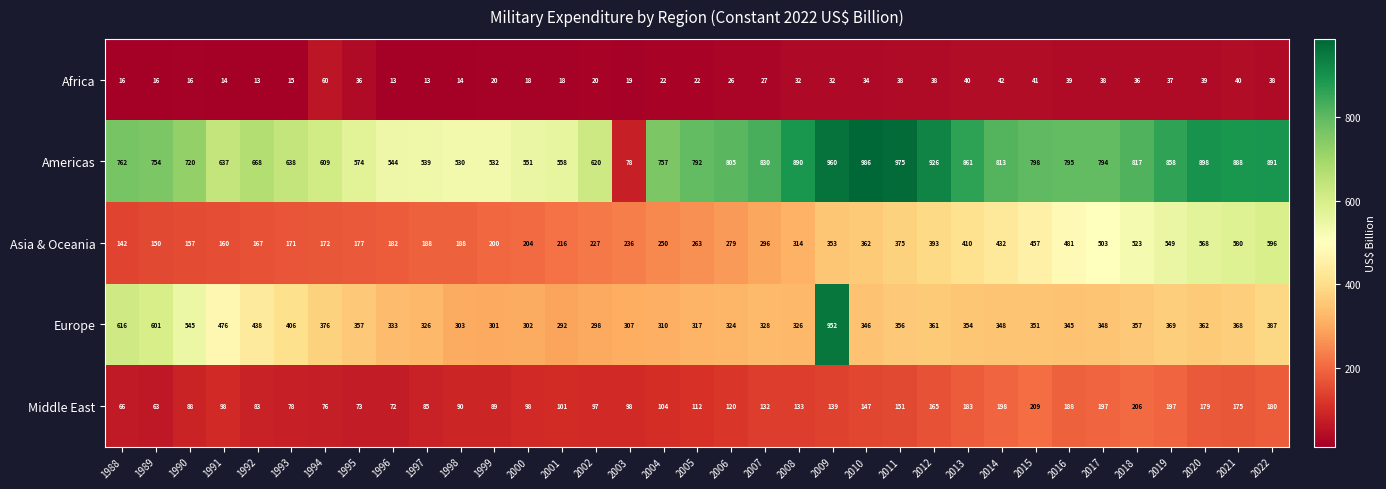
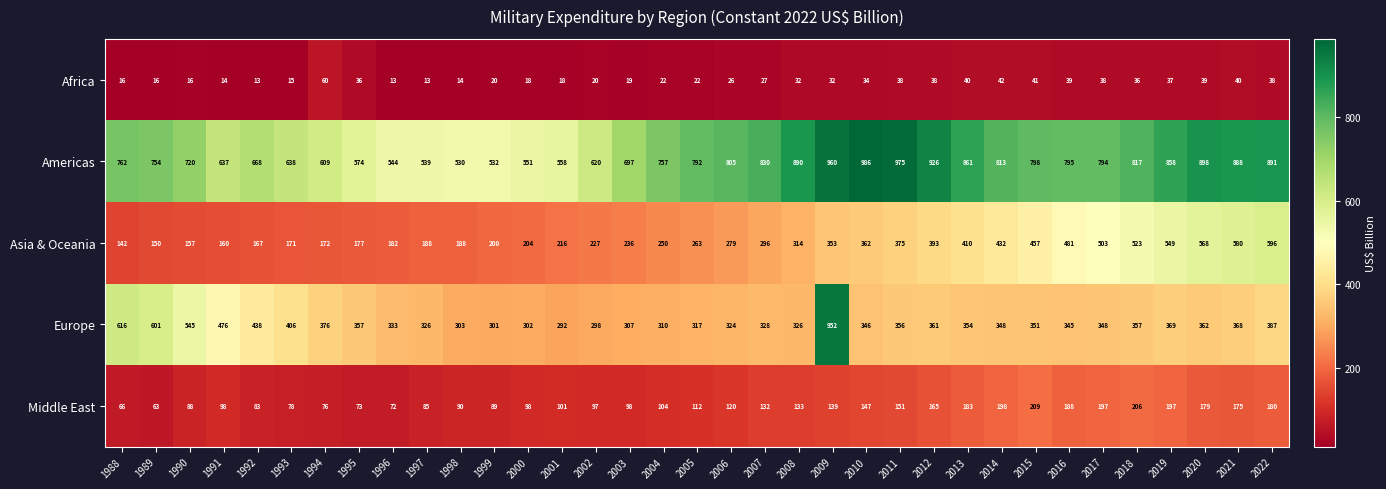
Americas, 2003: 78 -> 697
